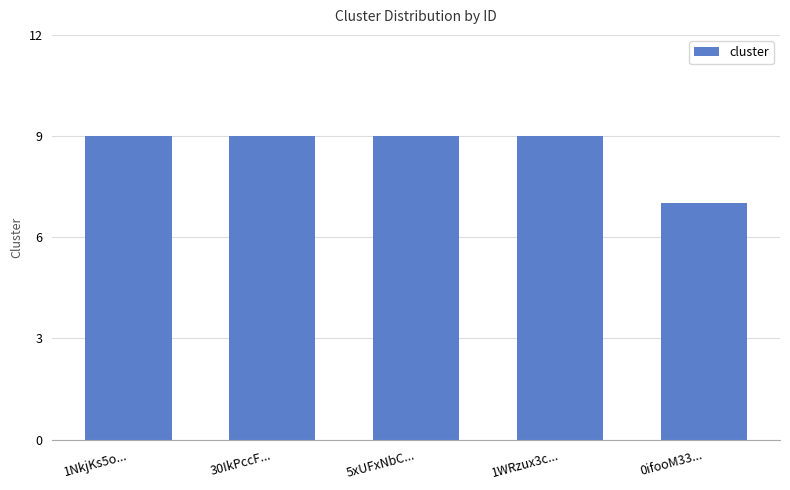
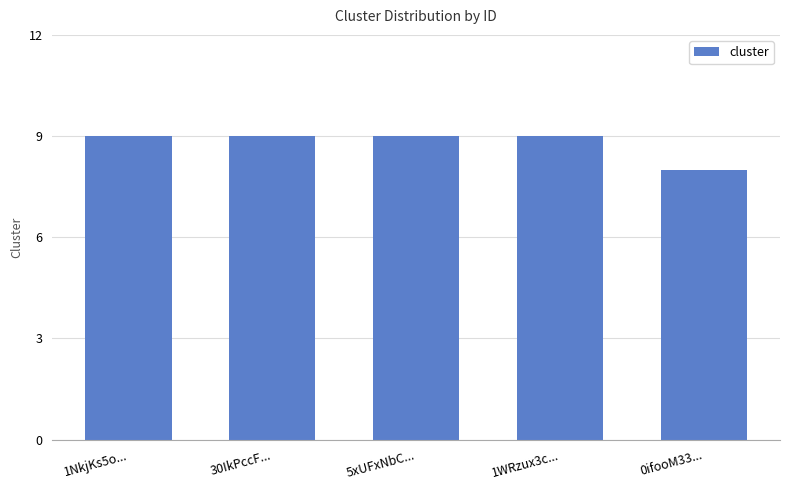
0ifooM33...: 7 -> 8
